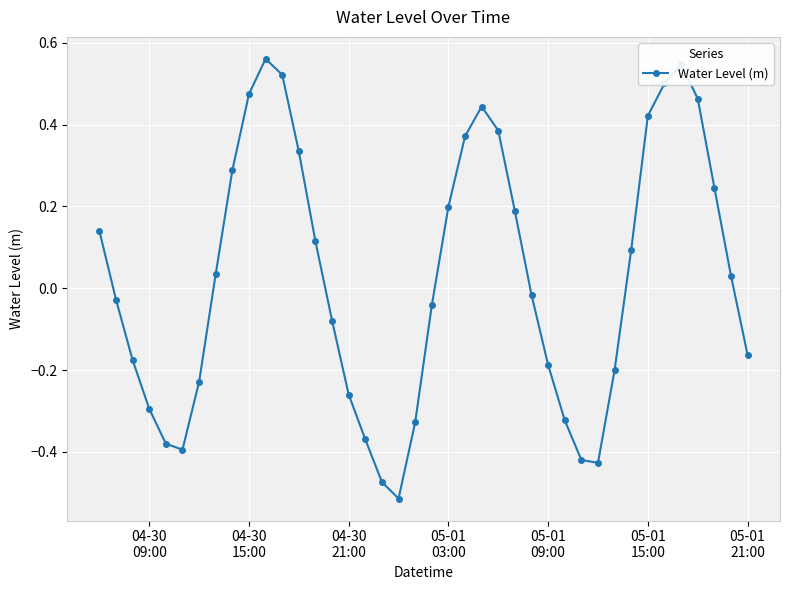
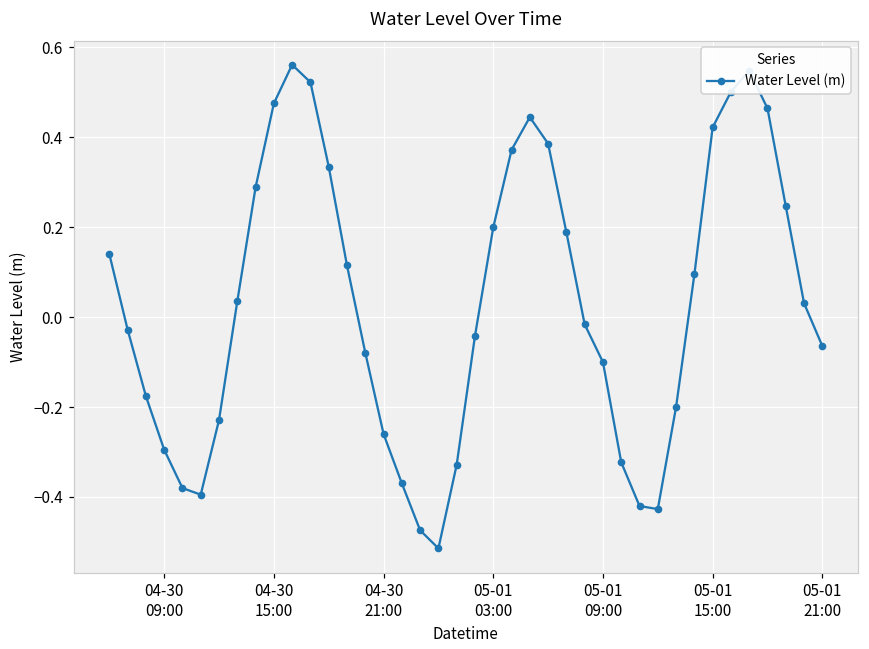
05-01 09:00: -0.19 -> -0.10
05-01 21:00: -0.16 -> -0.06
